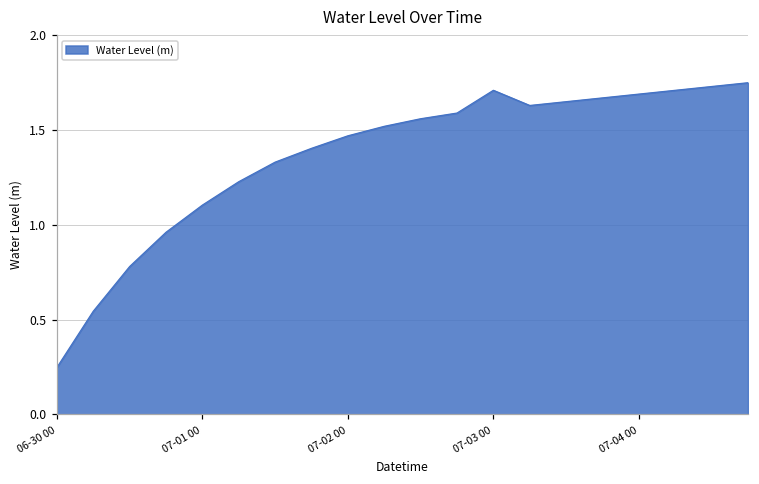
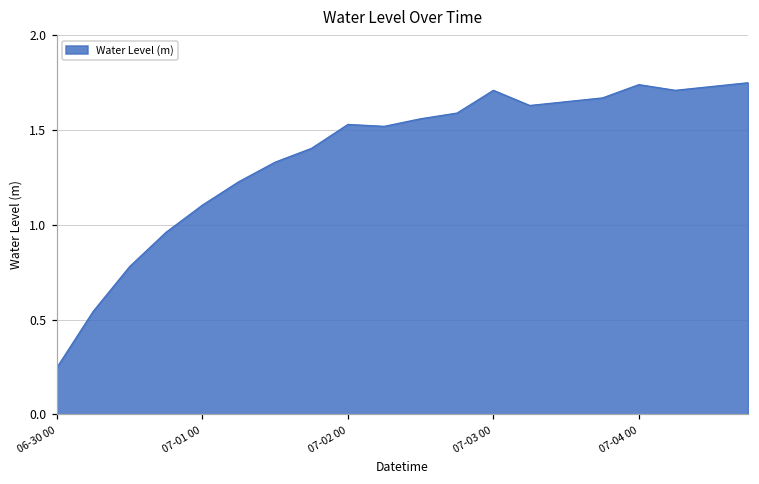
07-02 00: 1.47 -> 1.53
07-04 00: 1.69 -> 1.74
